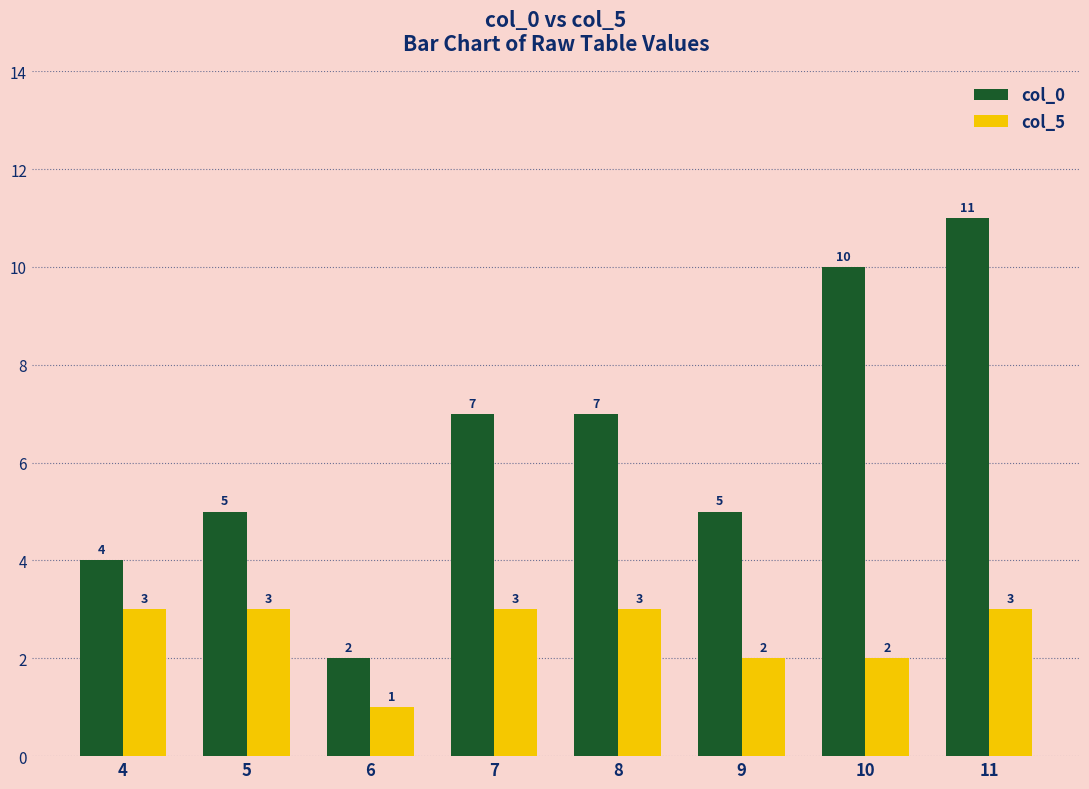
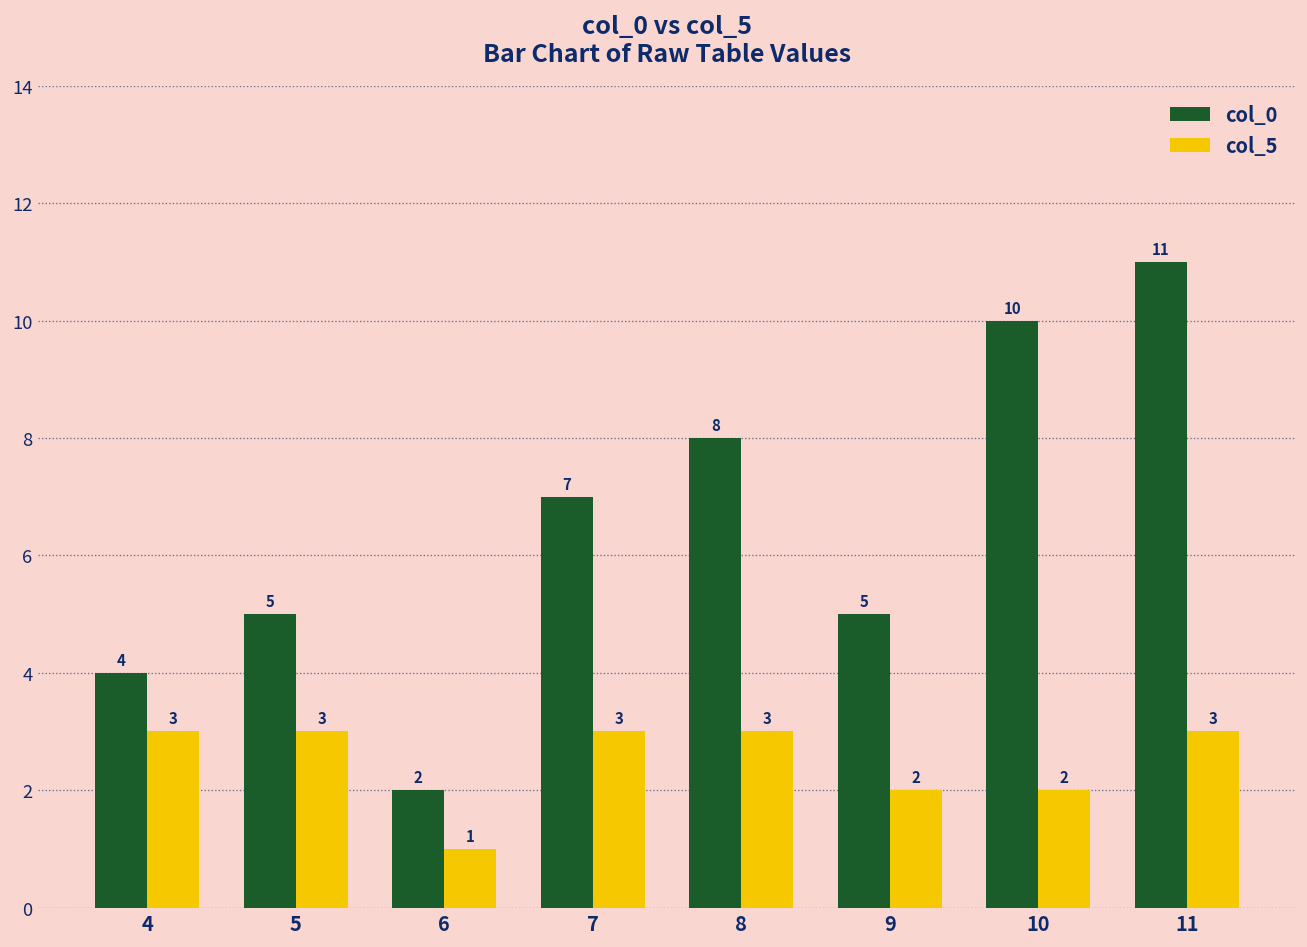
col_0, 8: 7 -> 8
